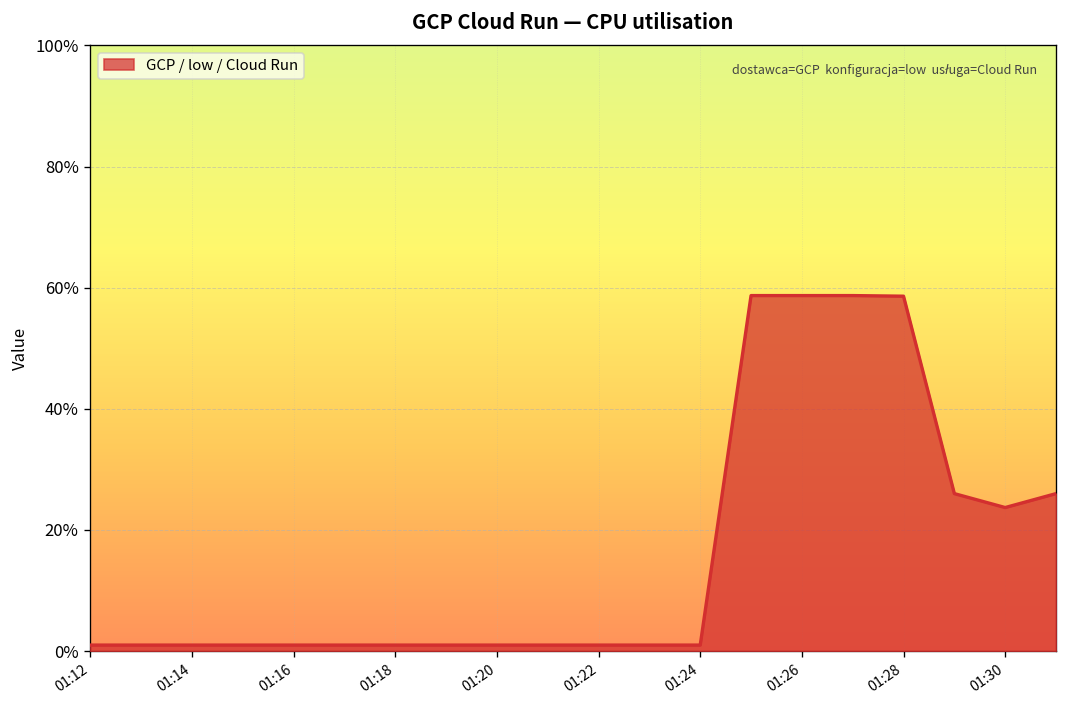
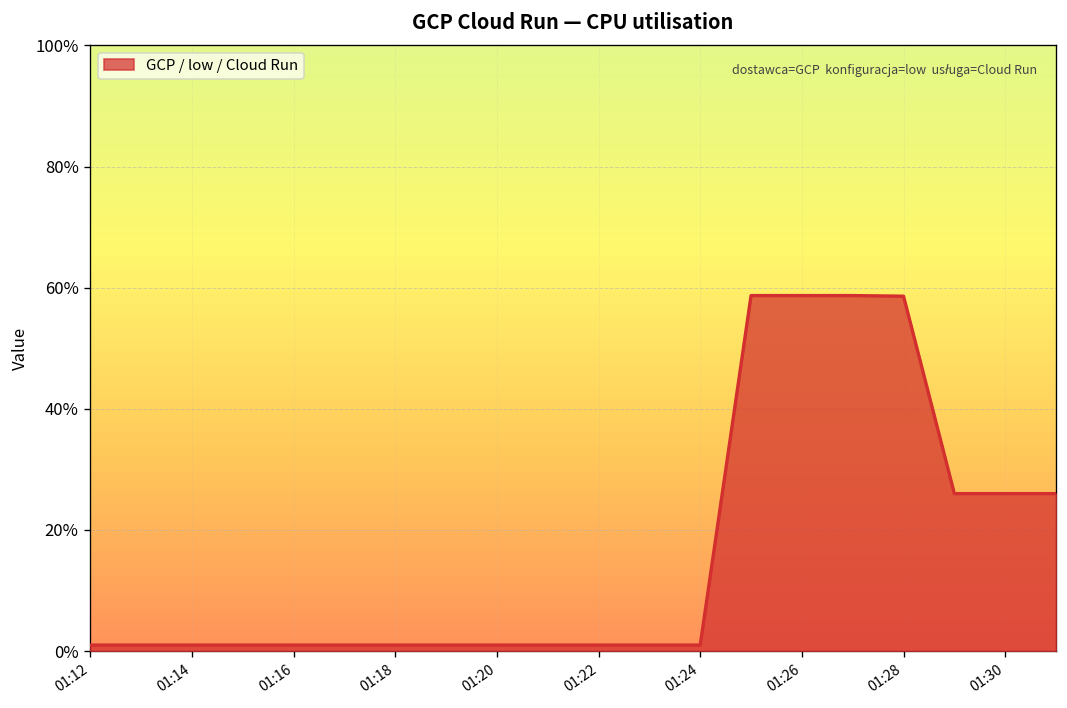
01:30: 24% -> 26%
